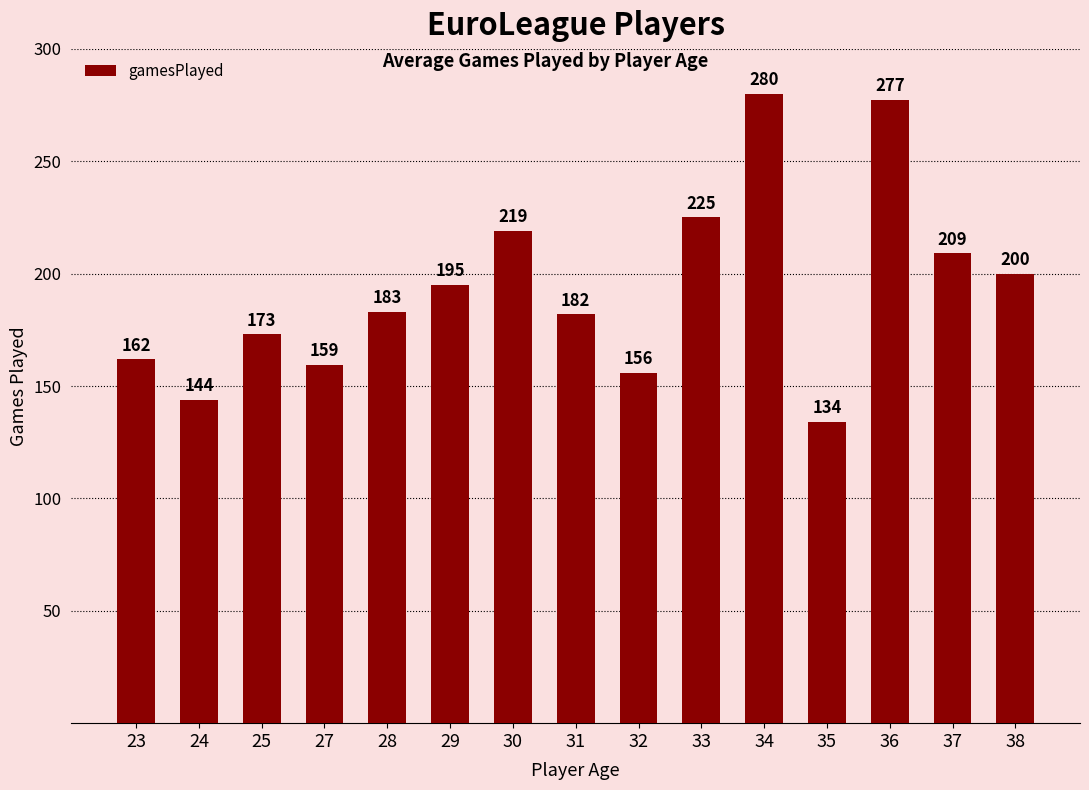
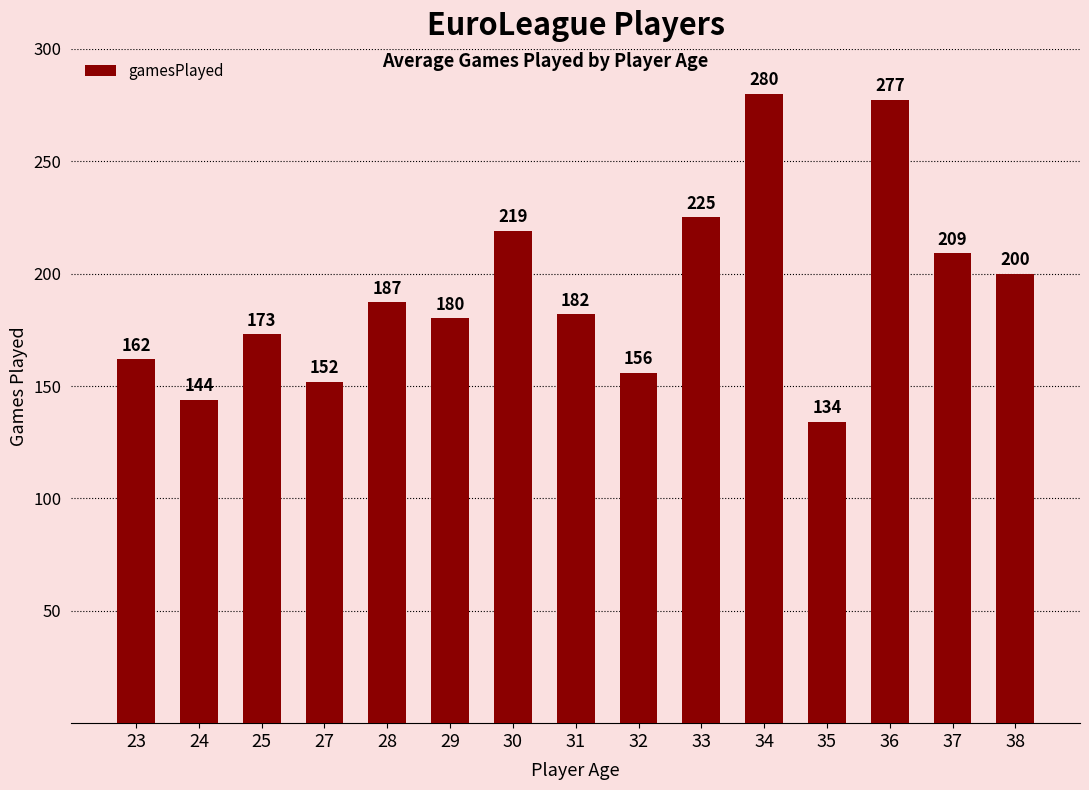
27: 159 -> 152
28: 183 -> 187
29: 195 -> 180
